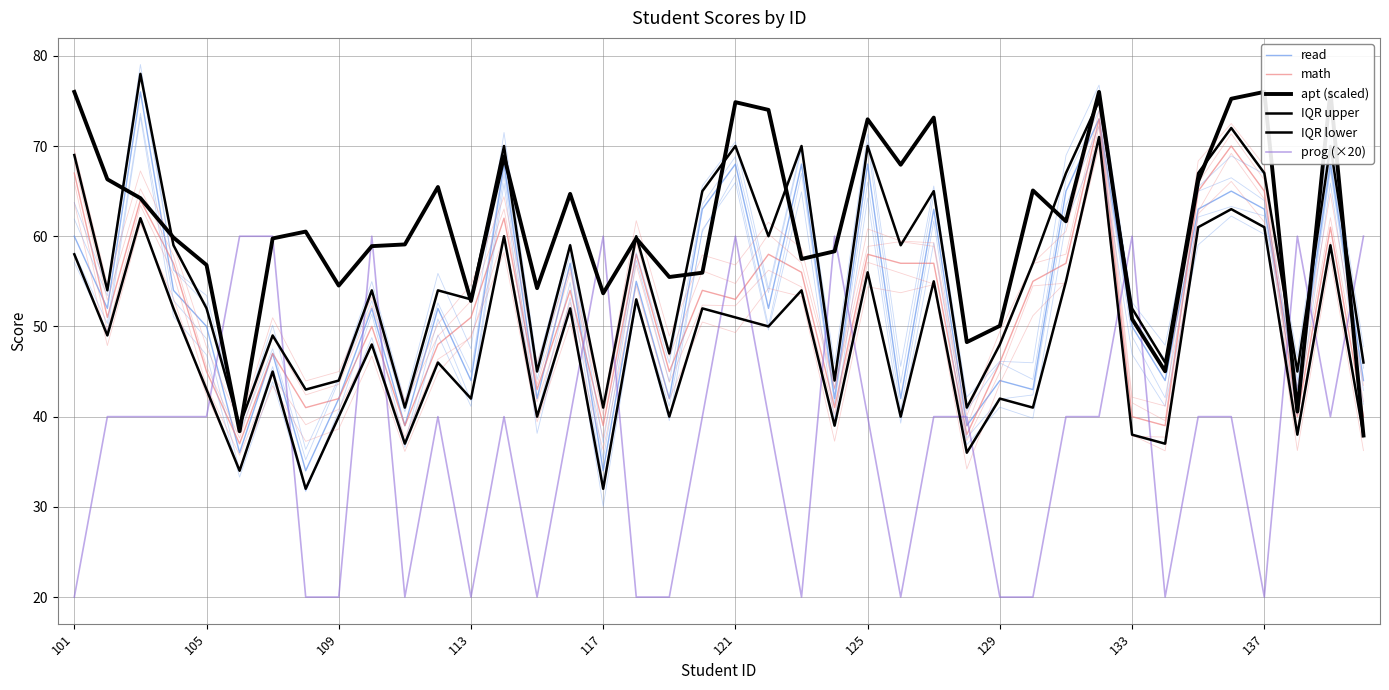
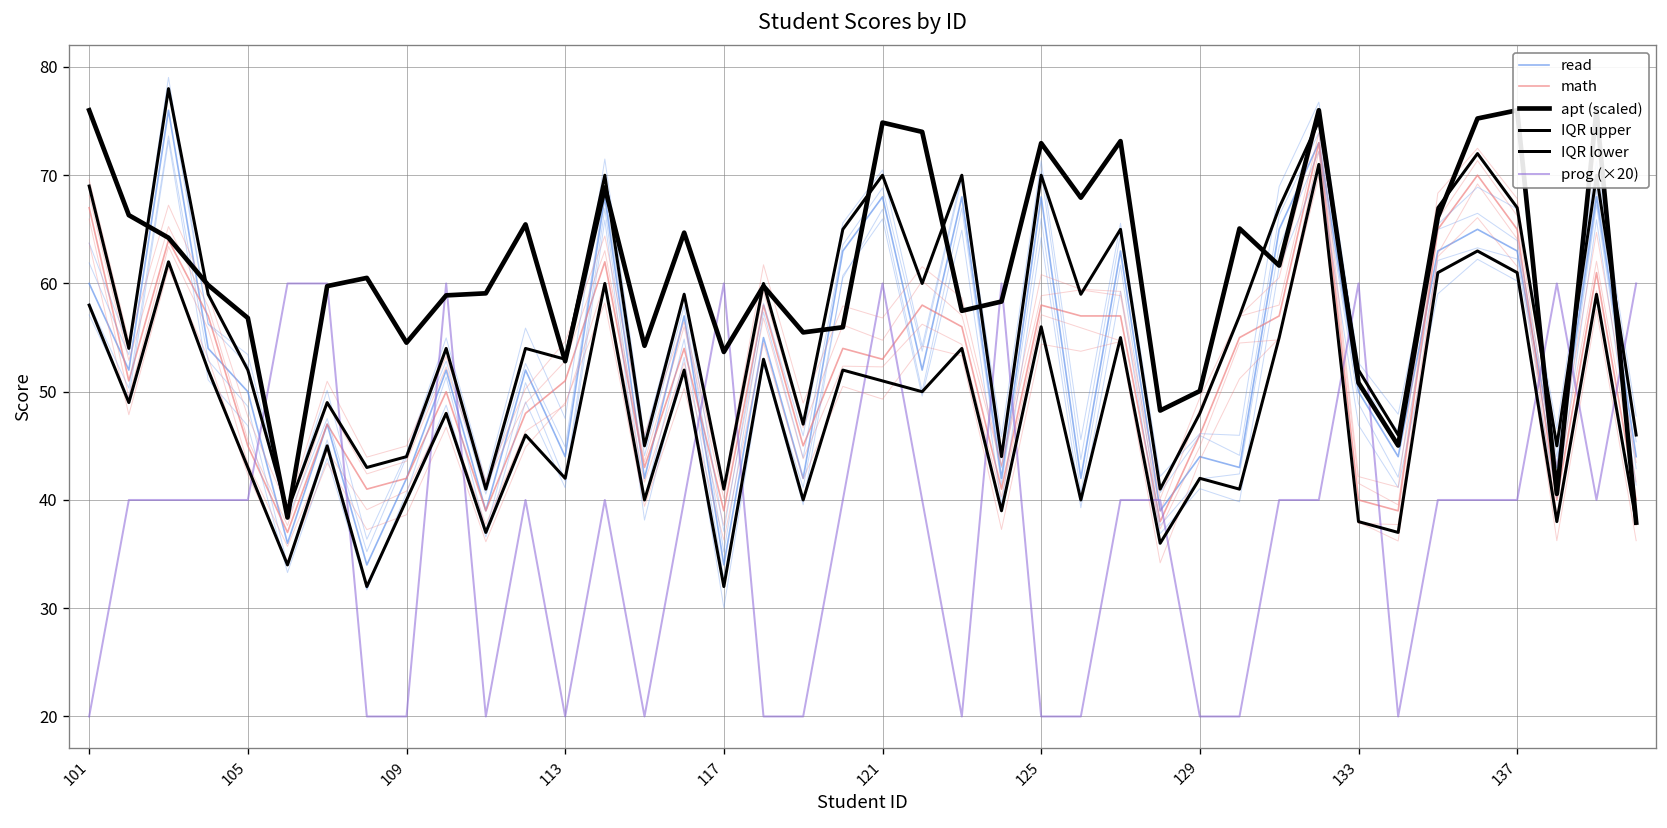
prog (×20), 125: 40 -> 20
prog (×20), 137: 20 -> 40
